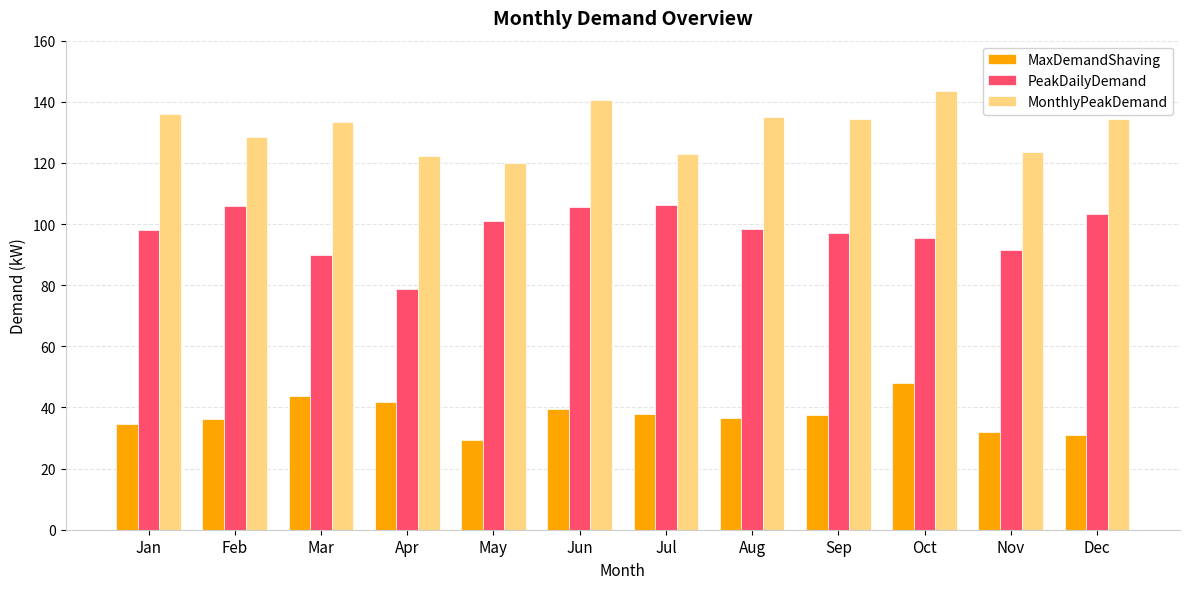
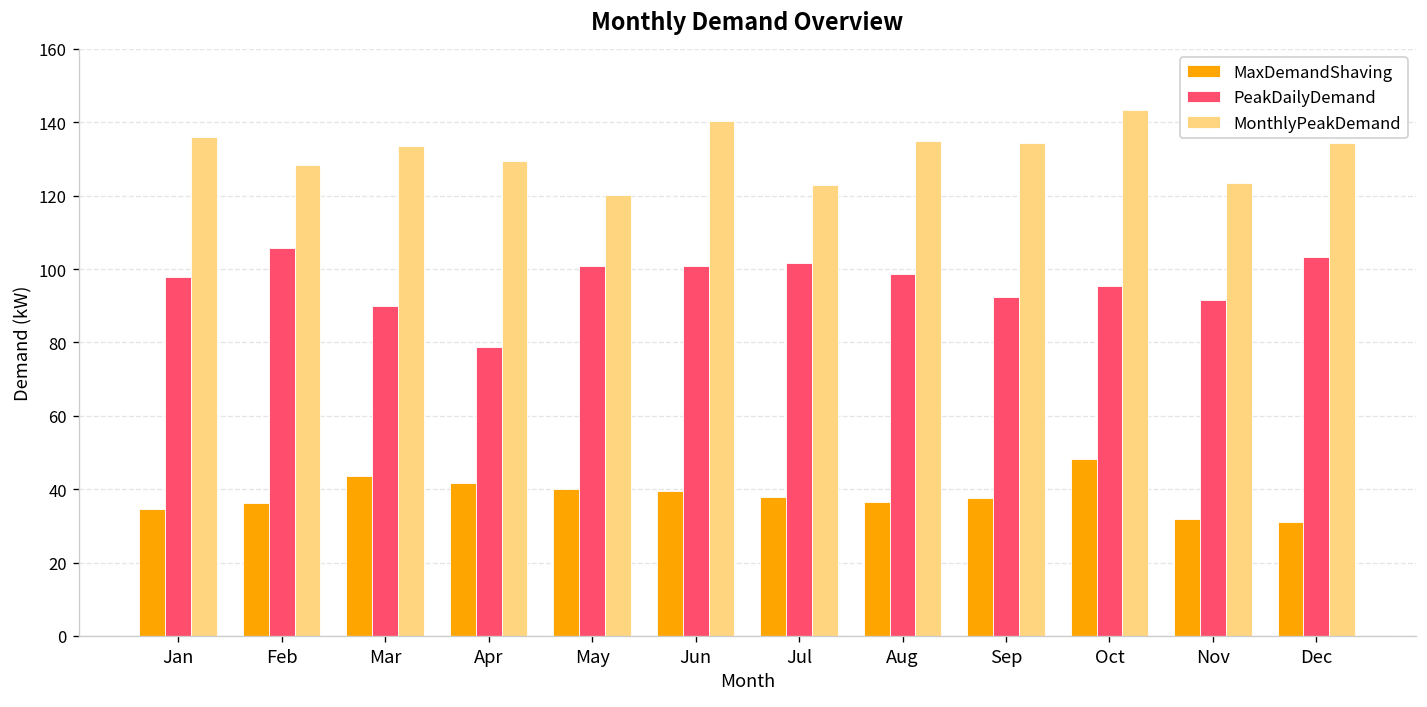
MonthlyPeakDemand, Apr: 122 -> 130
MaxDemandShaving, May: 29 -> 40
PeakDailyDemand, Jun: 105 -> 101
PeakDailyDemand, Jul: 106 -> 102
PeakDailyDemand, Sep: 97 -> 92
